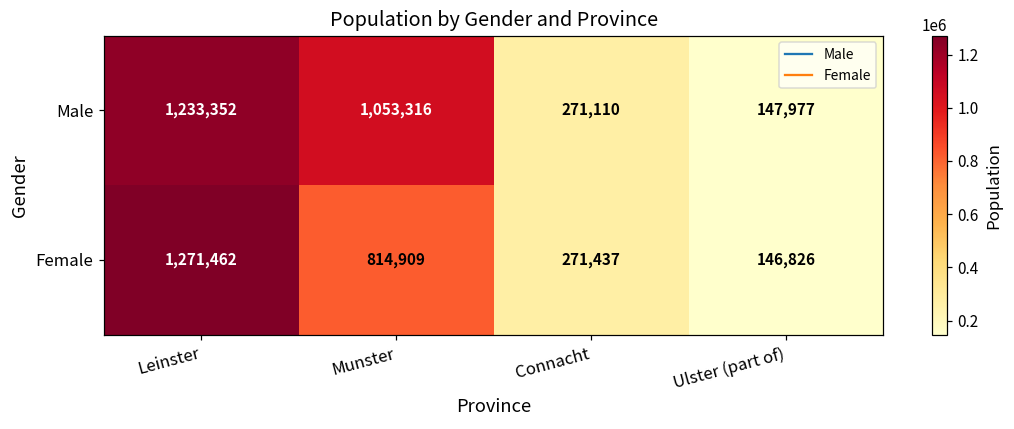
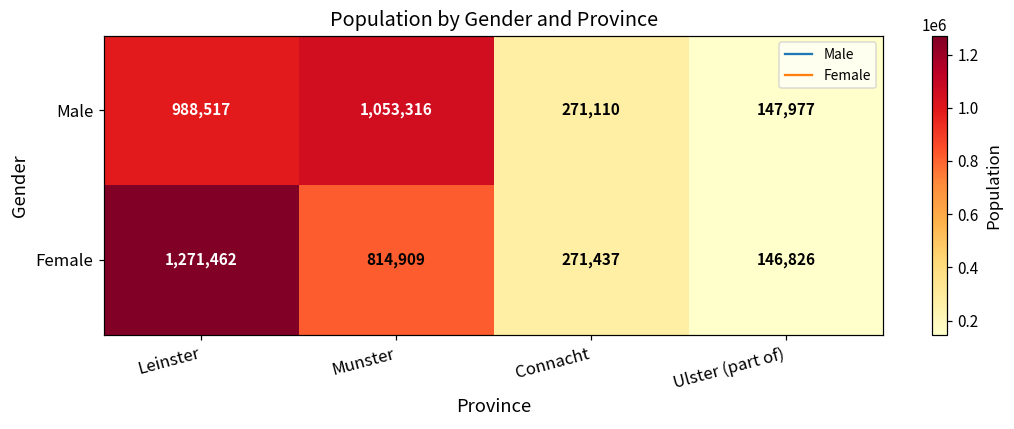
Male, Leinster: 1,233,352 -> 988,517
